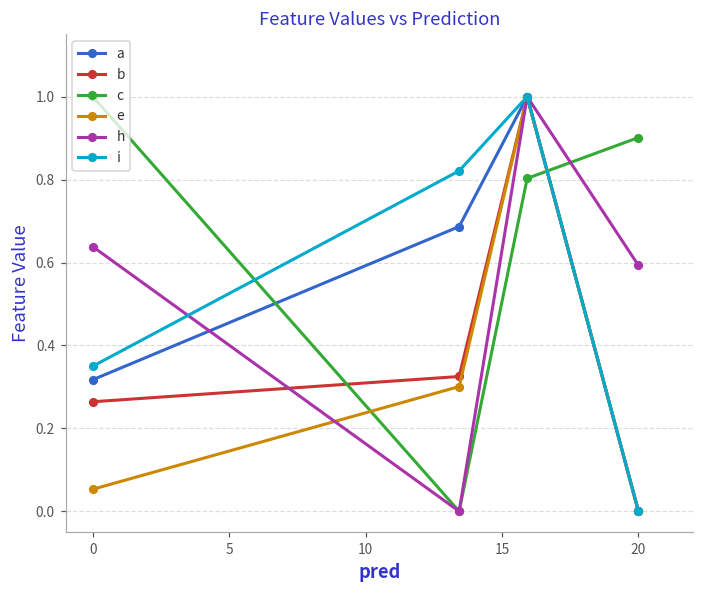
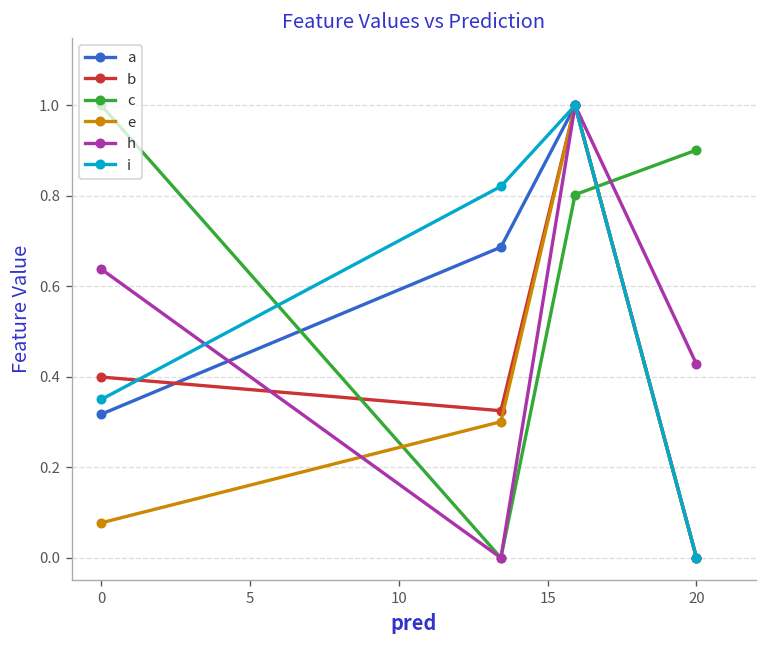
b, 0: 0.26 -> 0.40
e, 0: 0.05 -> 0.08
h, 20: 0.59 -> 0.43
